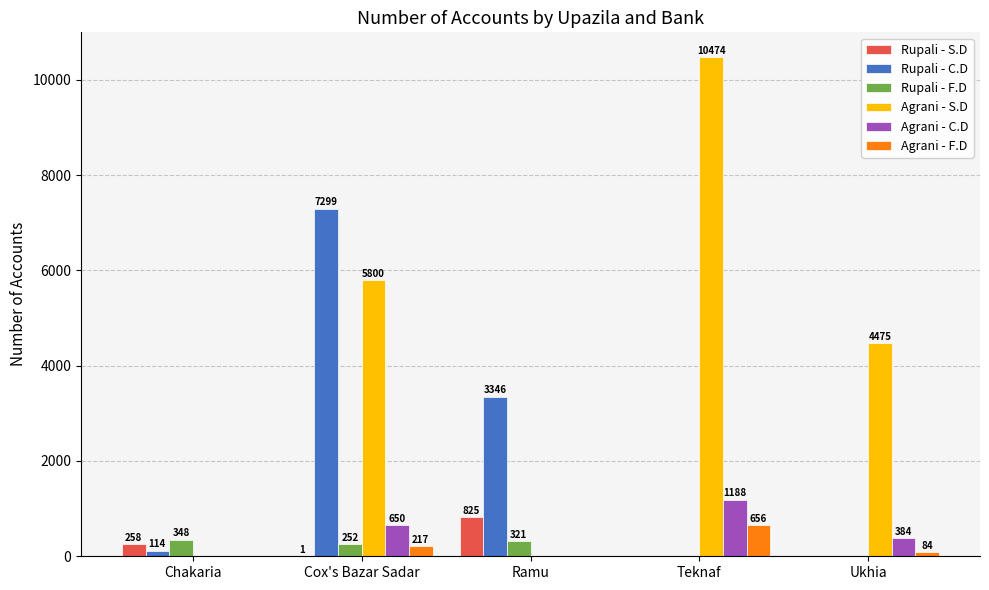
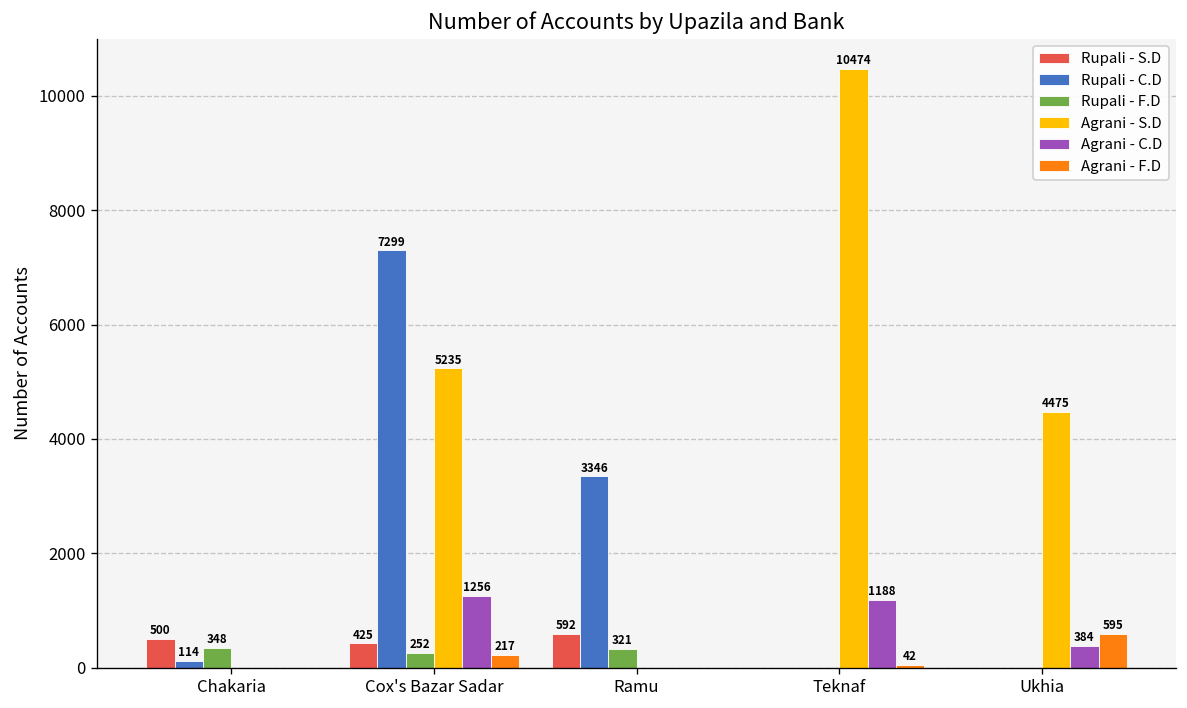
Rupali - S.D, Chakaria: 258 -> 500
Rupali - S.D, Cox's Bazar Sadar: 1 -> 425
Agrani - S.D, Cox's Bazar Sadar: 5800 -> 5235
Agrani - C.D, Cox's Bazar Sadar: 650 -> 1256
Rupali - S.D, Ramu: 825 -> 592
Agrani - F.D, Teknaf: 656 -> 42
Agrani - F.D, Ukhia: 84 -> 595
